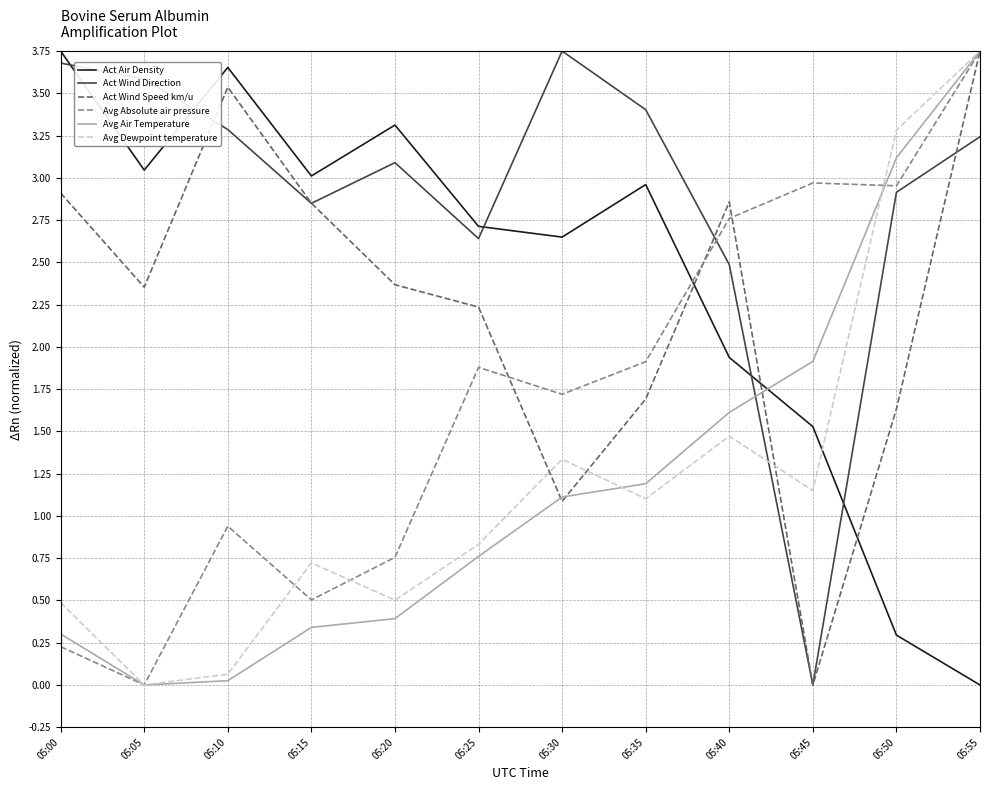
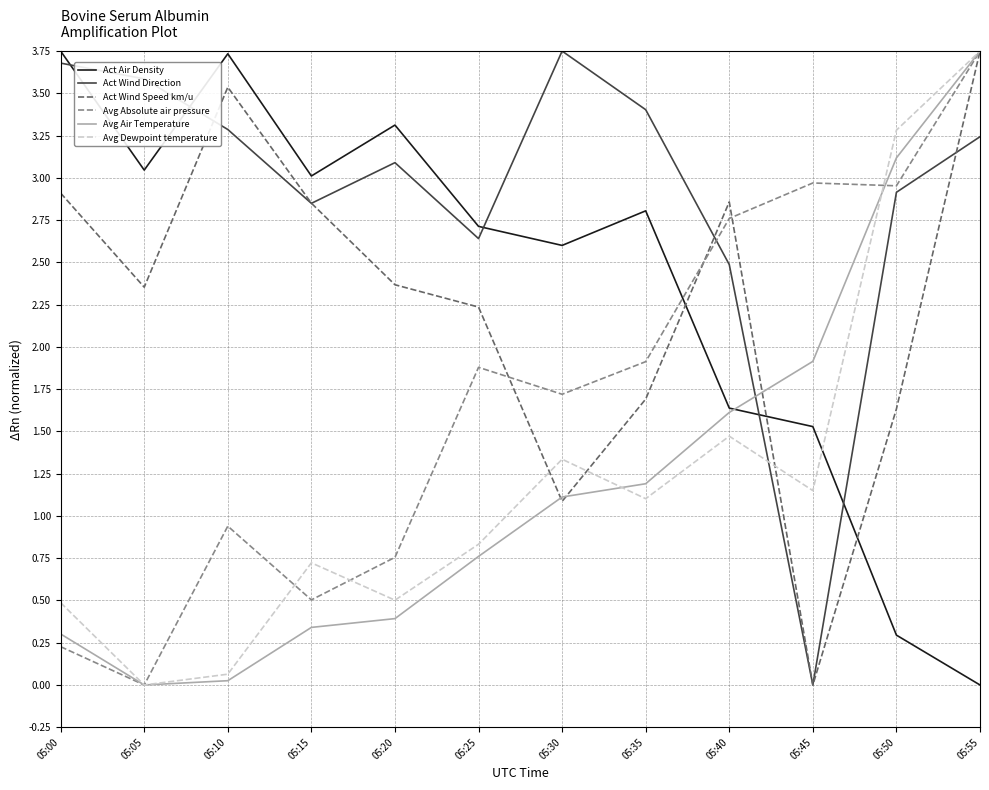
Act Air Density, 05:10: 3.65 -> 3.73
Act Air Density, 05:30: 2.65 -> 2.60
Act Air Density, 05:35: 2.96 -> 2.80
Act Air Density, 05:40: 1.94 -> 1.64
